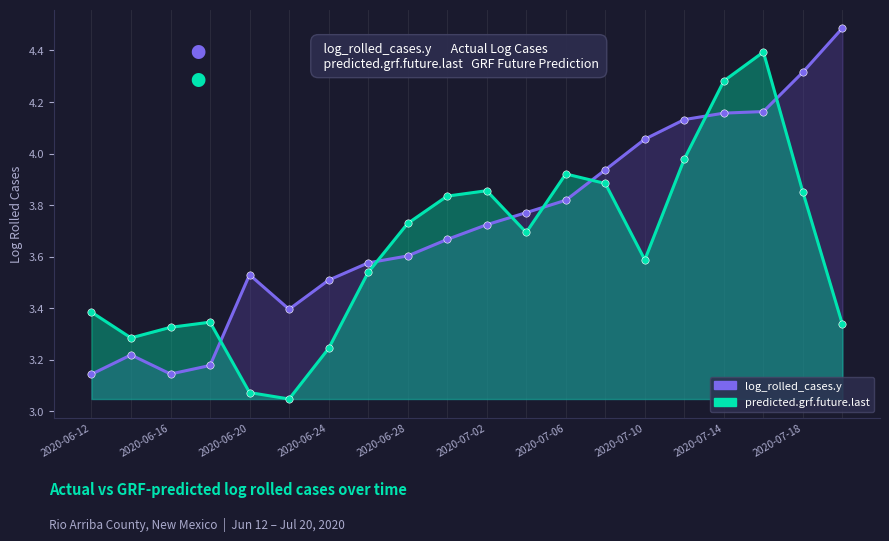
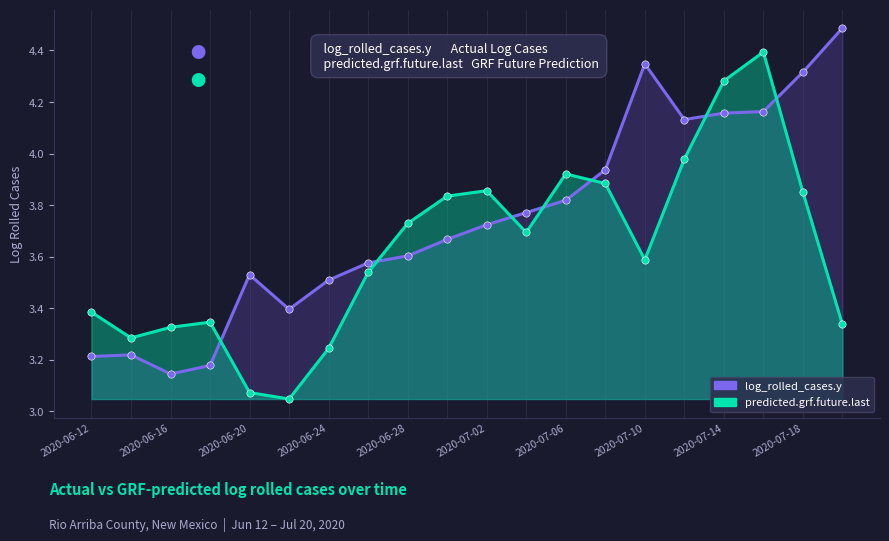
log_rolled_cases.y, 2020-06-12: 3.14 -> 3.21
log_rolled_cases.y, 2020-07-10: 4.06 -> 4.35
